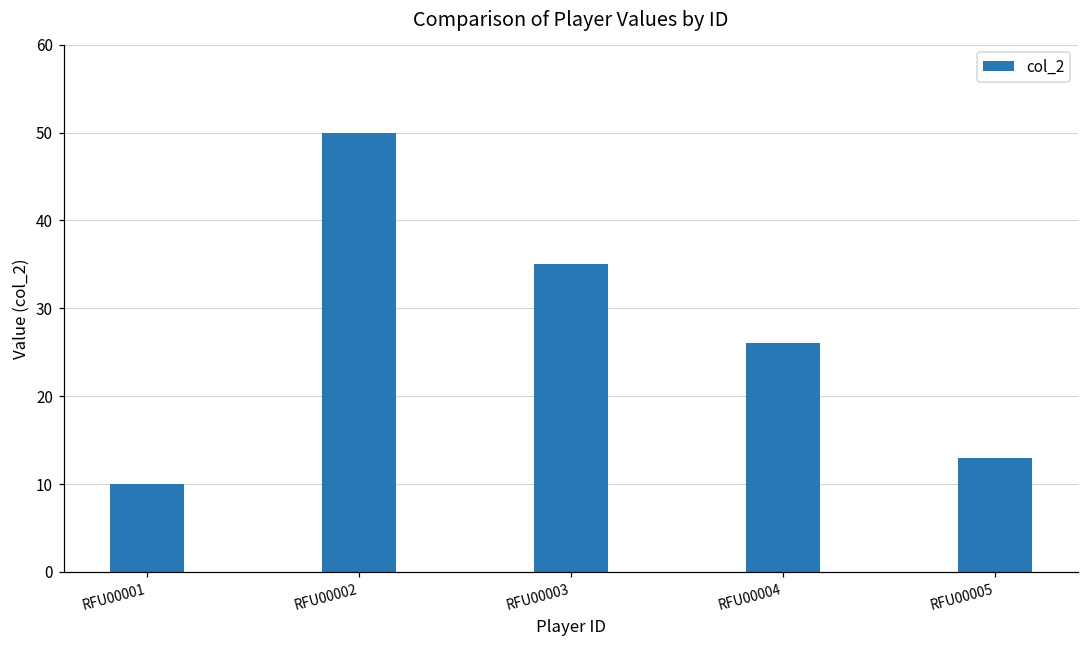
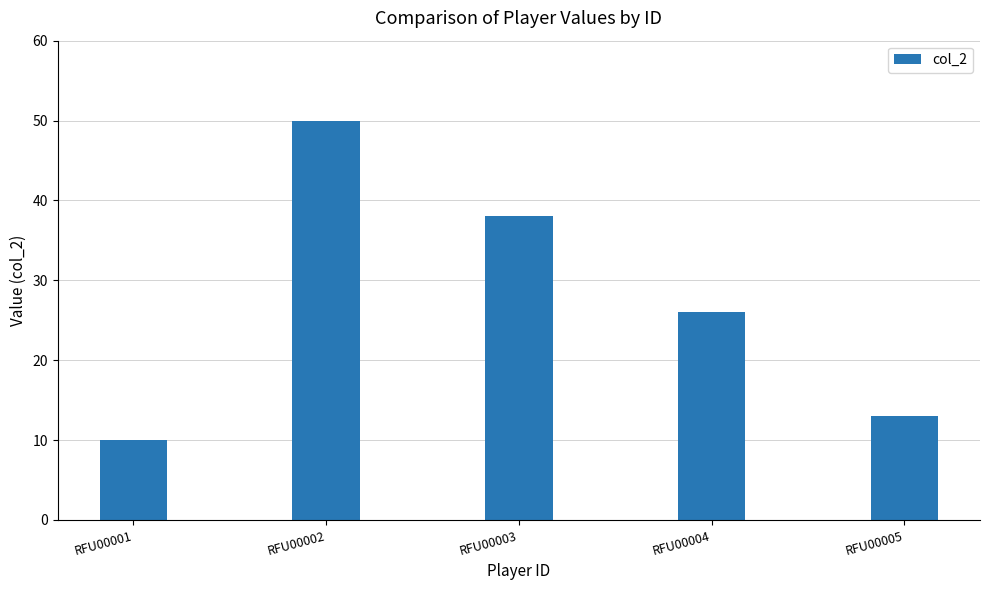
RFU00003: 35 -> 38
